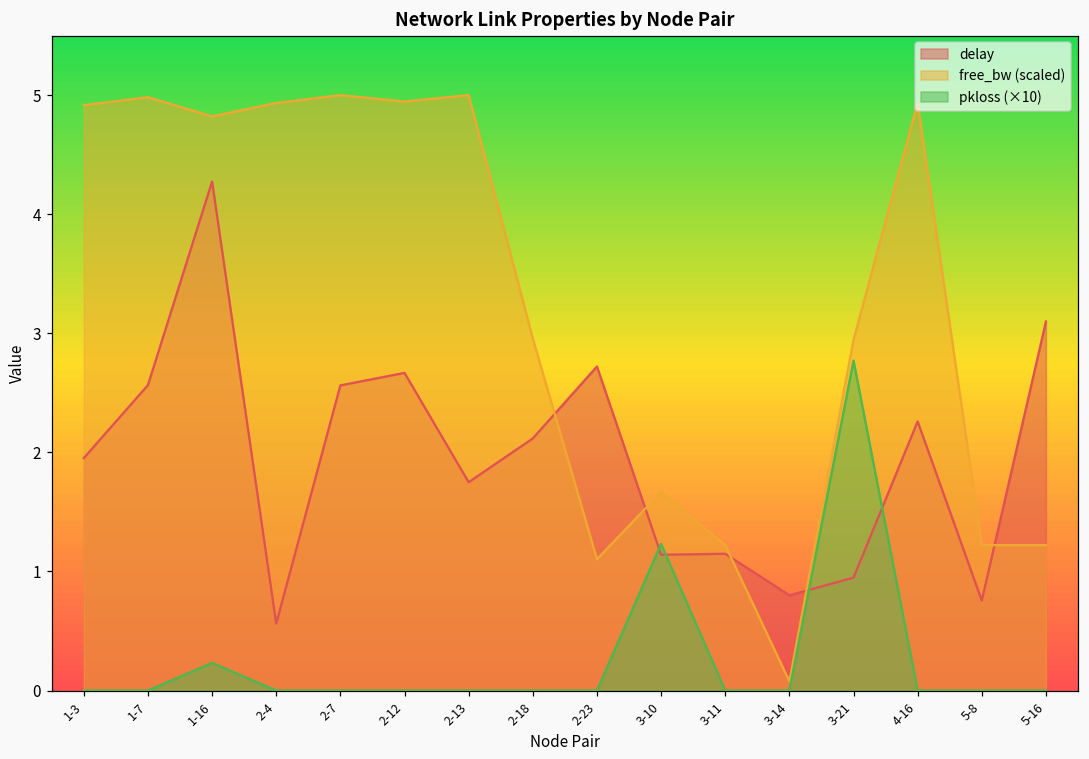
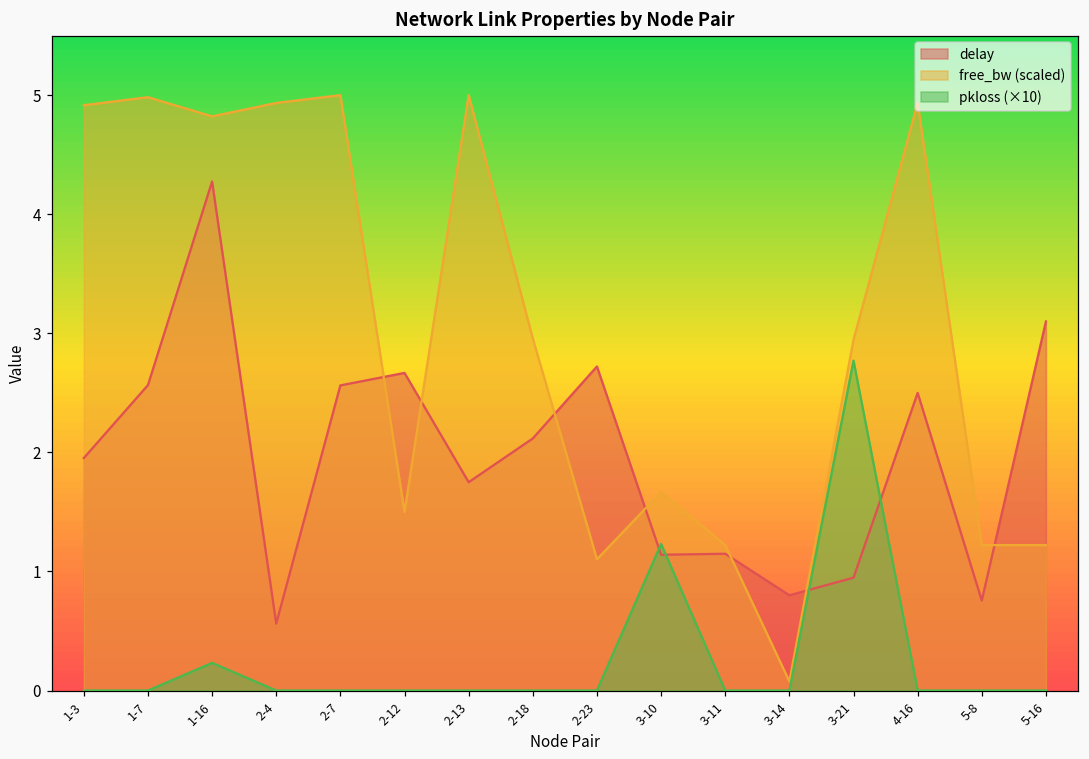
free_bw (scaled), 2-12: 4.95 -> 1.50
delay, 4-16: 2.26 -> 2.50
